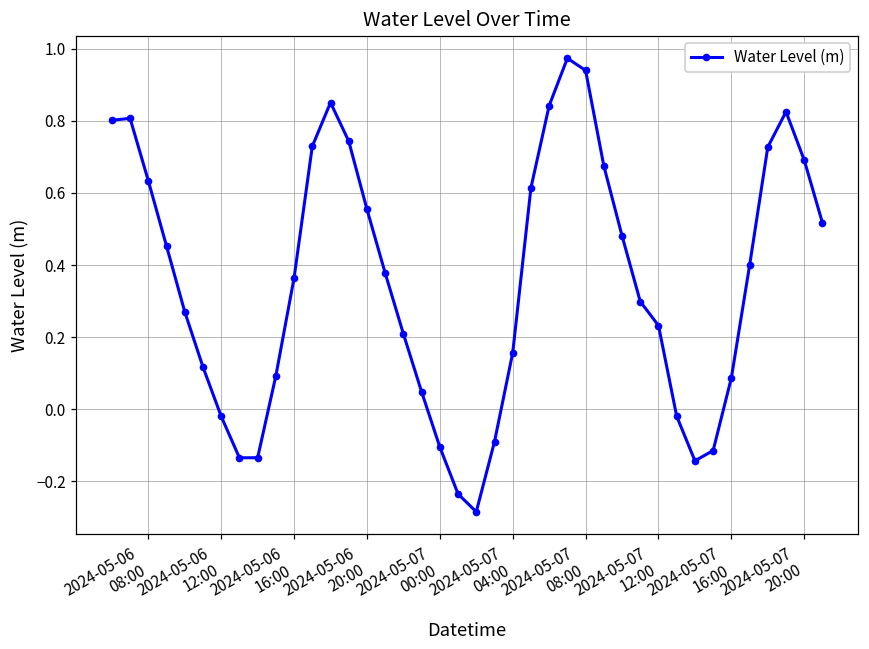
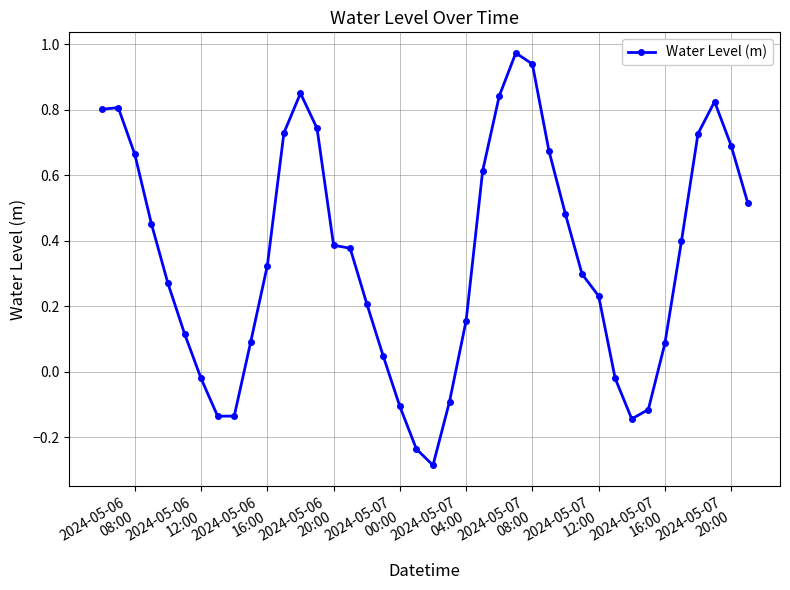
2024-05-06 08:00: 0.63 -> 0.66
2024-05-06 16:00: 0.36 -> 0.32
2024-05-06 20:00: 0.55 -> 0.39
